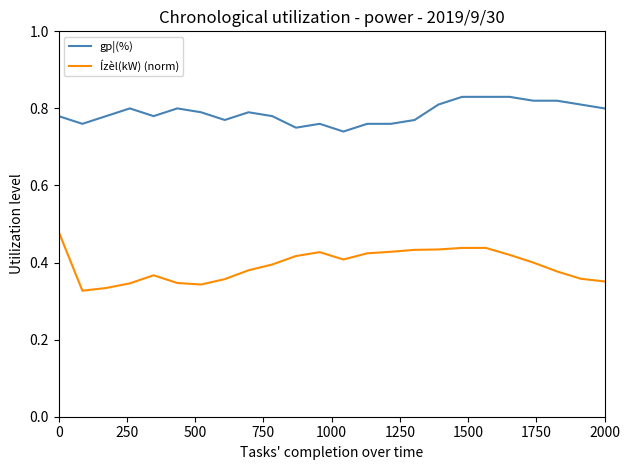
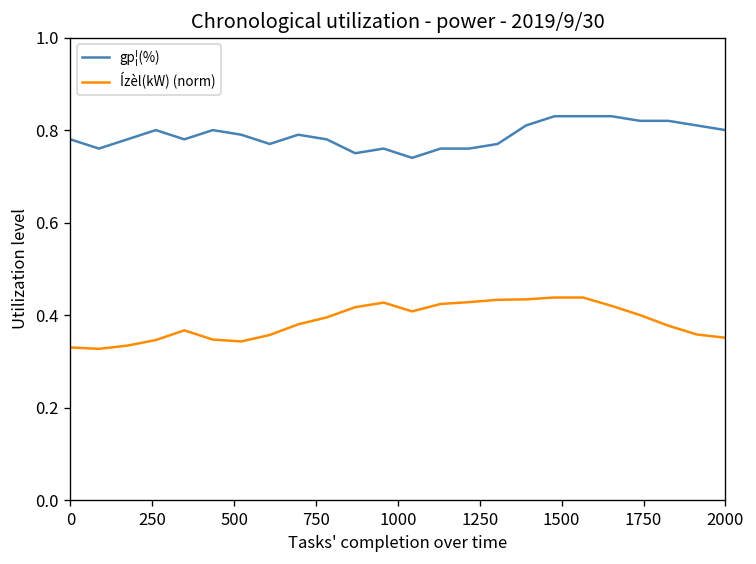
Ízèl(kW) (norm), 0: 0.48 -> 0.33
